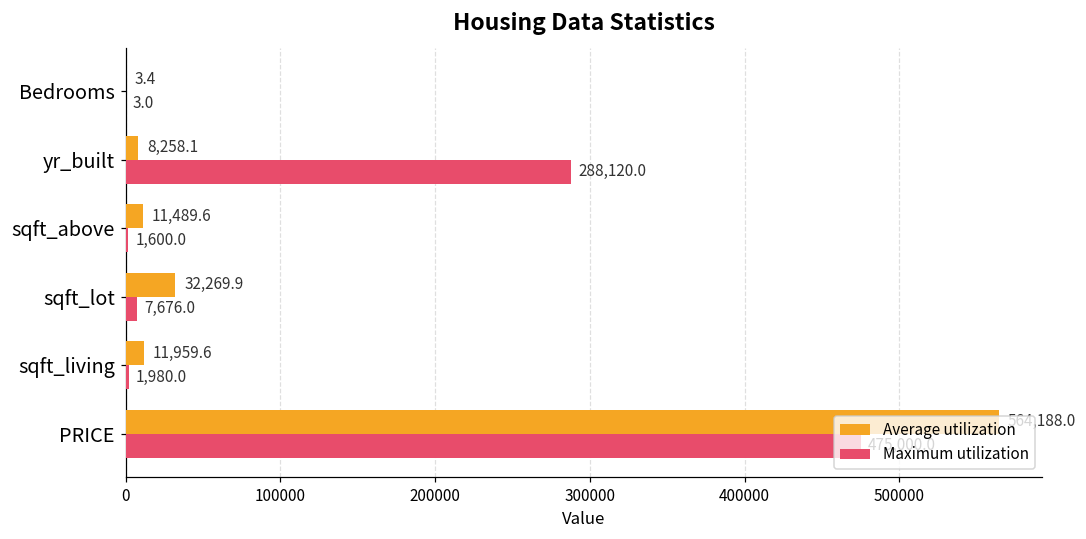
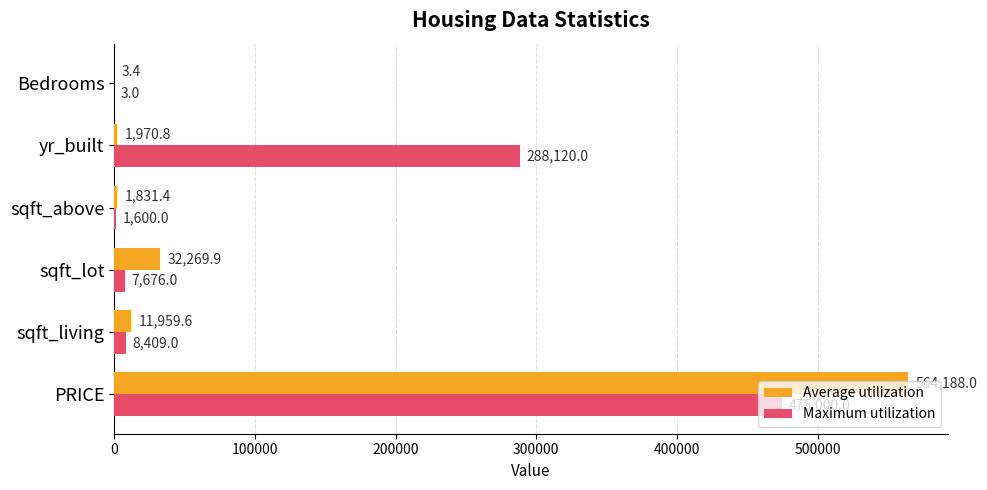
Average utilization, yr_built: 8,258.1 -> 1,970.8
Average utilization, sqft_above: 11,489.6 -> 1,831.4
Maximum utilization, sqft_living: 1,980.0 -> 8,409.0
